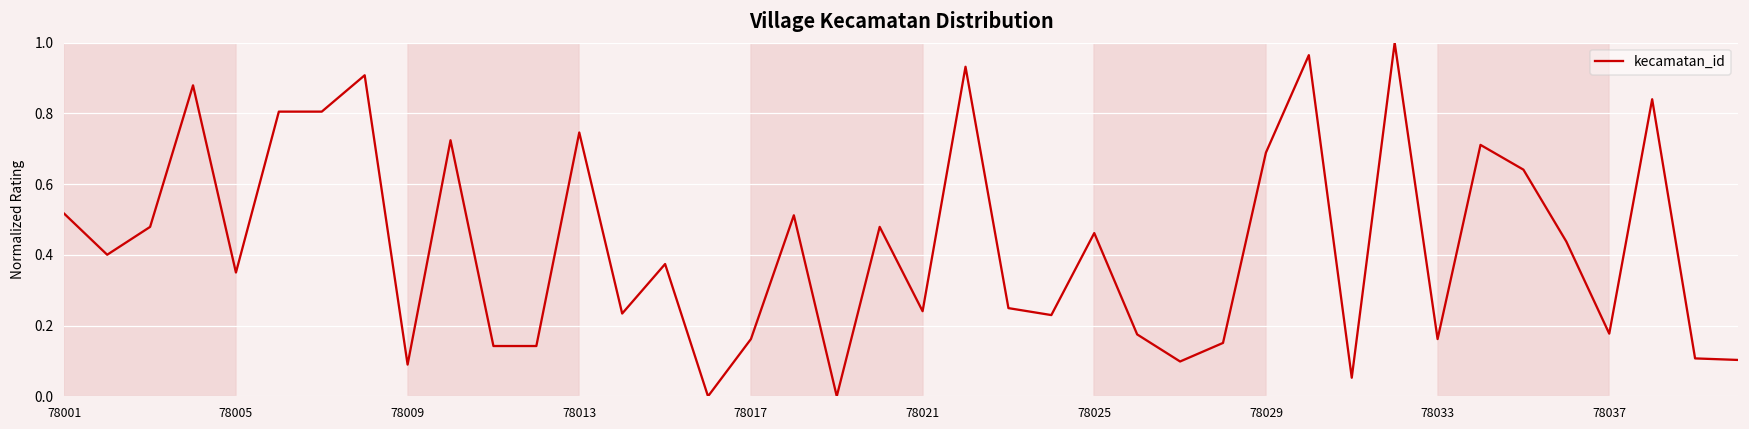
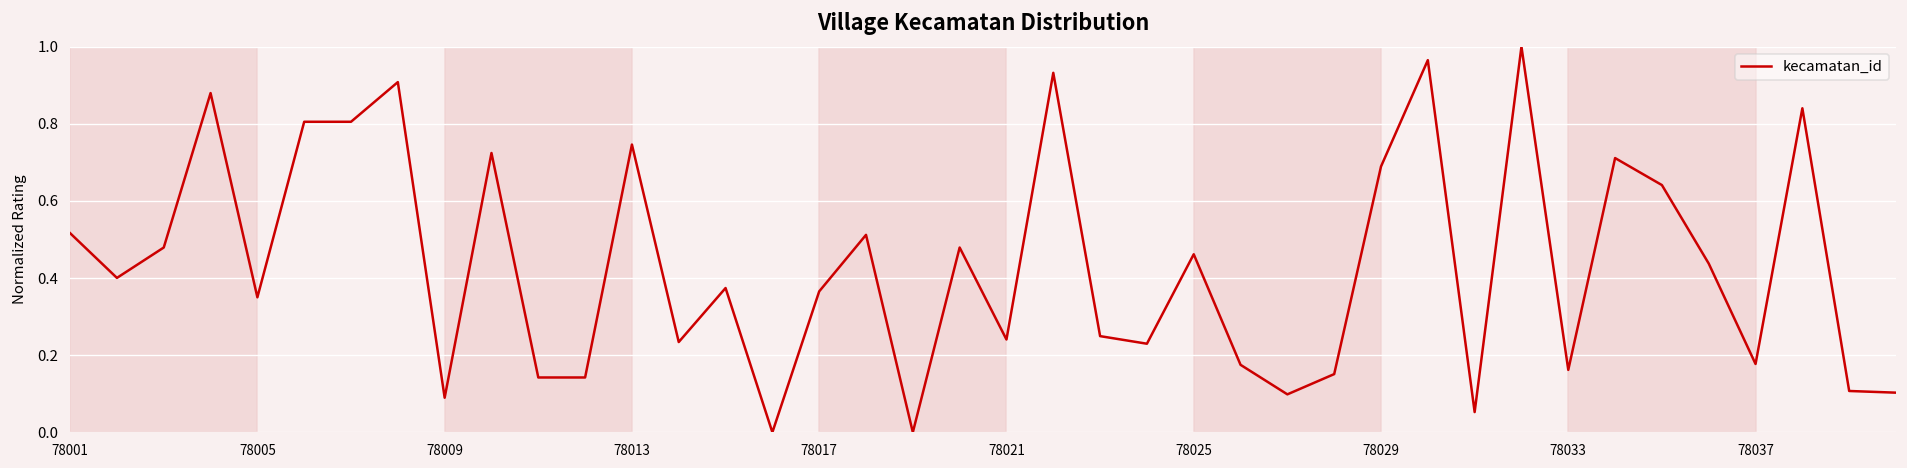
78017: 0.16 -> 0.37
